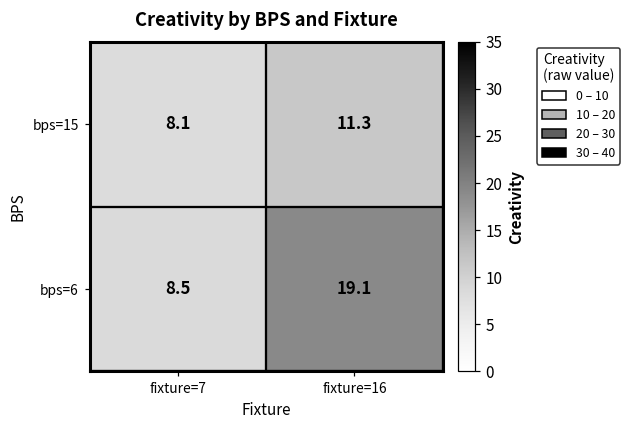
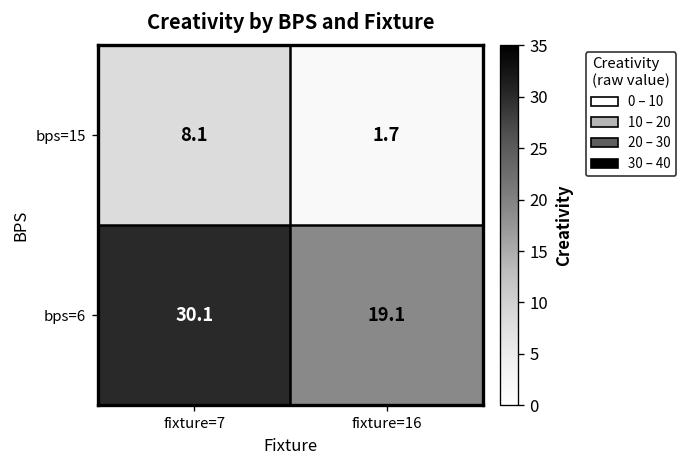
bps=15, fixture=16: 11.3 -> 1.7
bps=6, fixture=7: 8.5 -> 30.1
